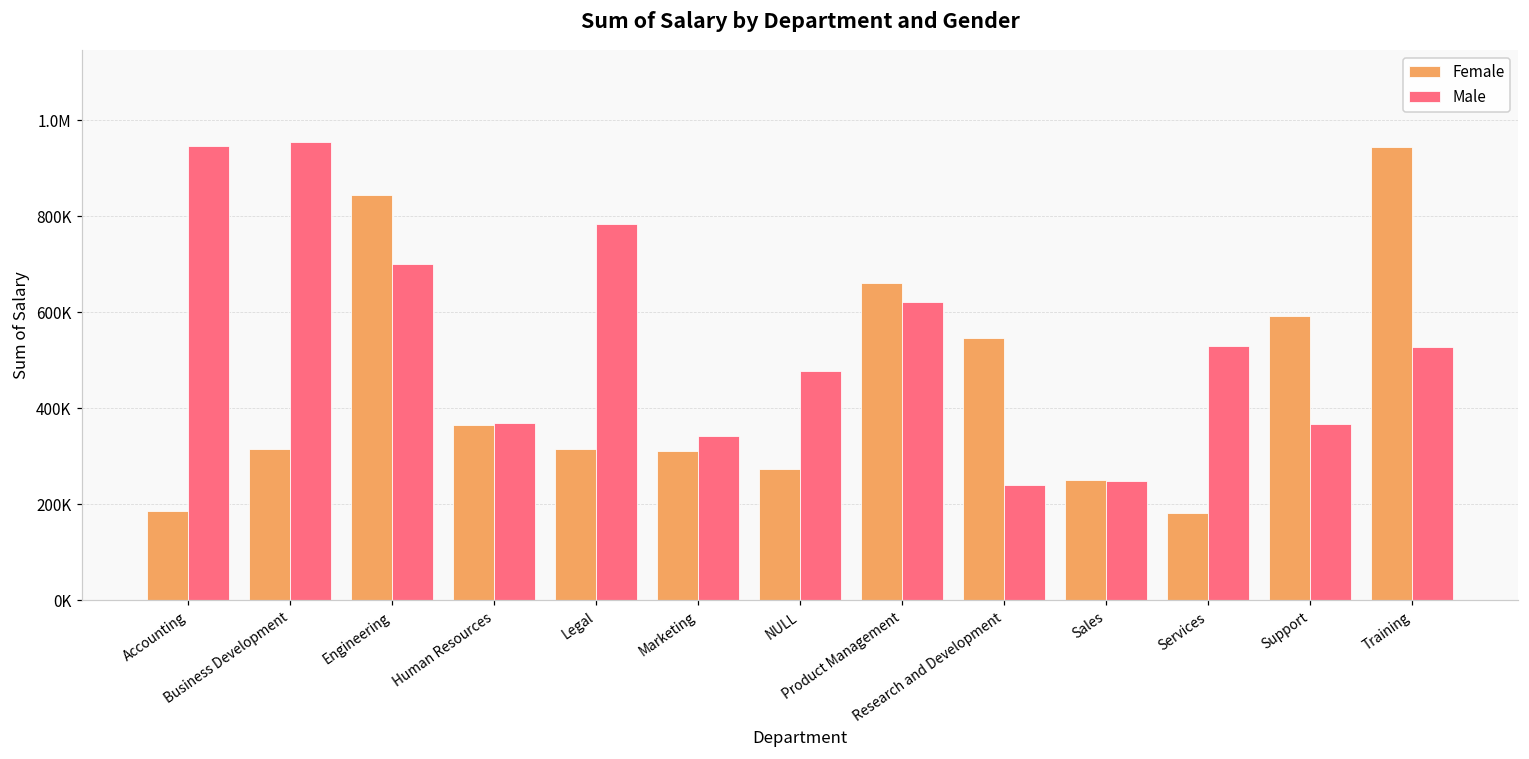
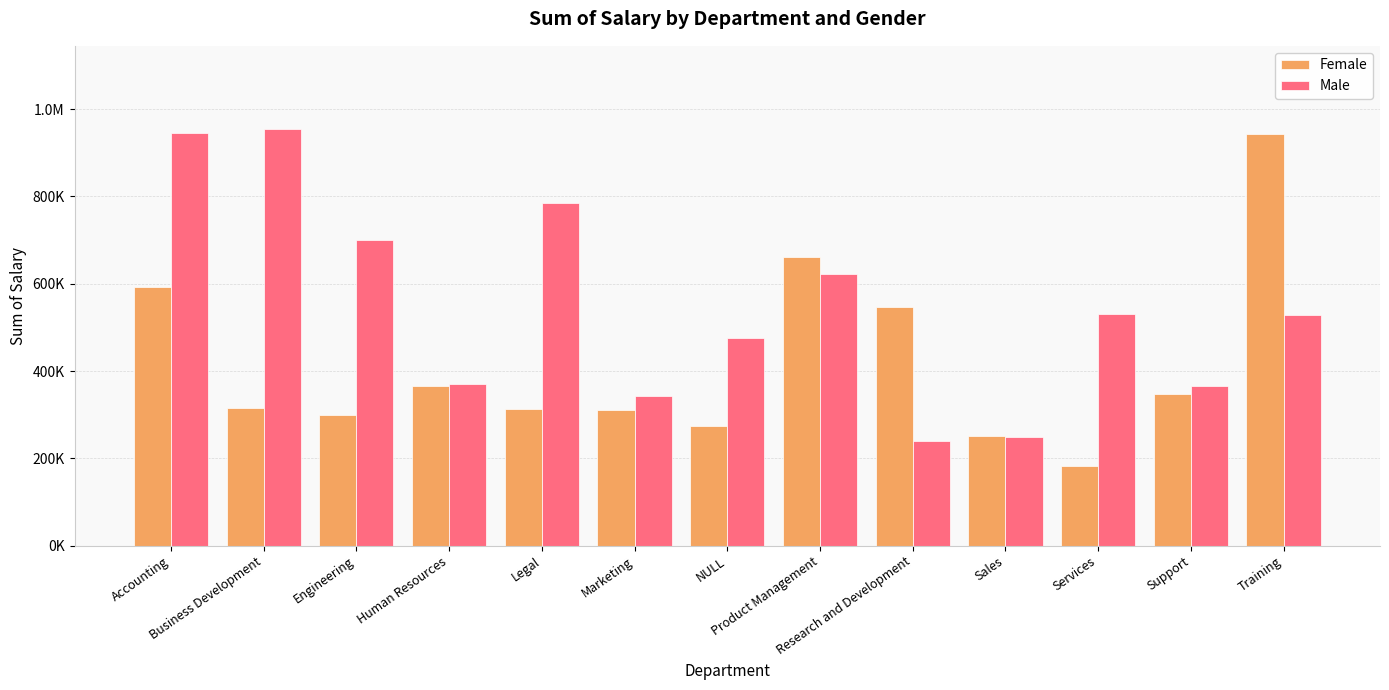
Female, Accounting: 190000 -> 590000
Female, Engineering: 840000 -> 300000
Female, Support: 590000 -> 350000
